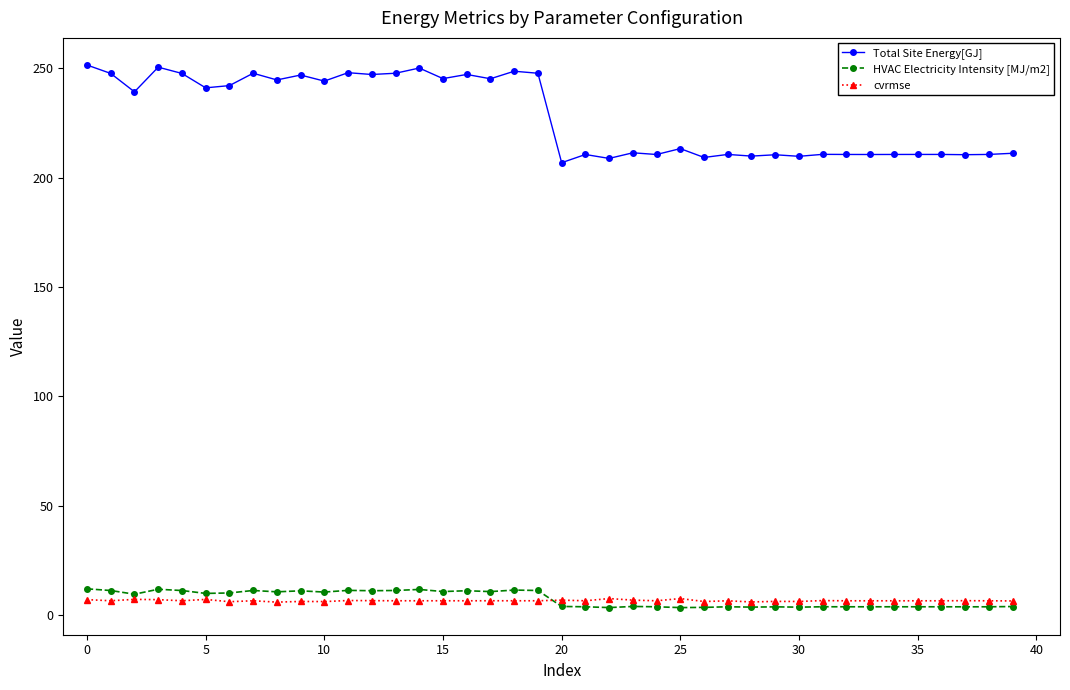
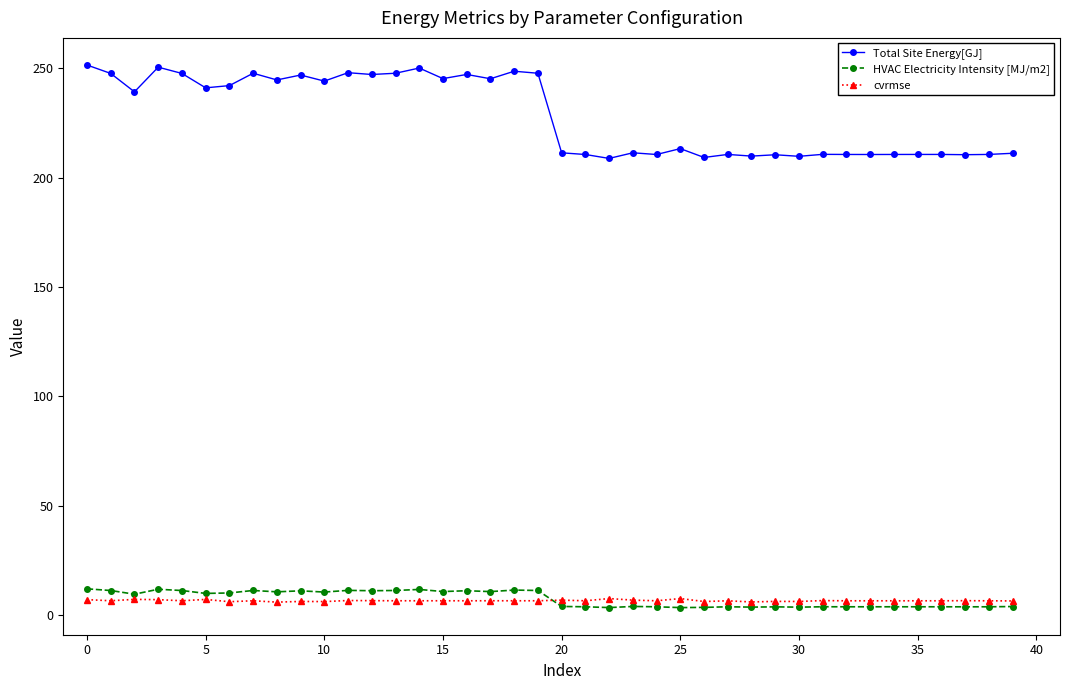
Total Site Energy[GJ], 20: 207 -> 211
